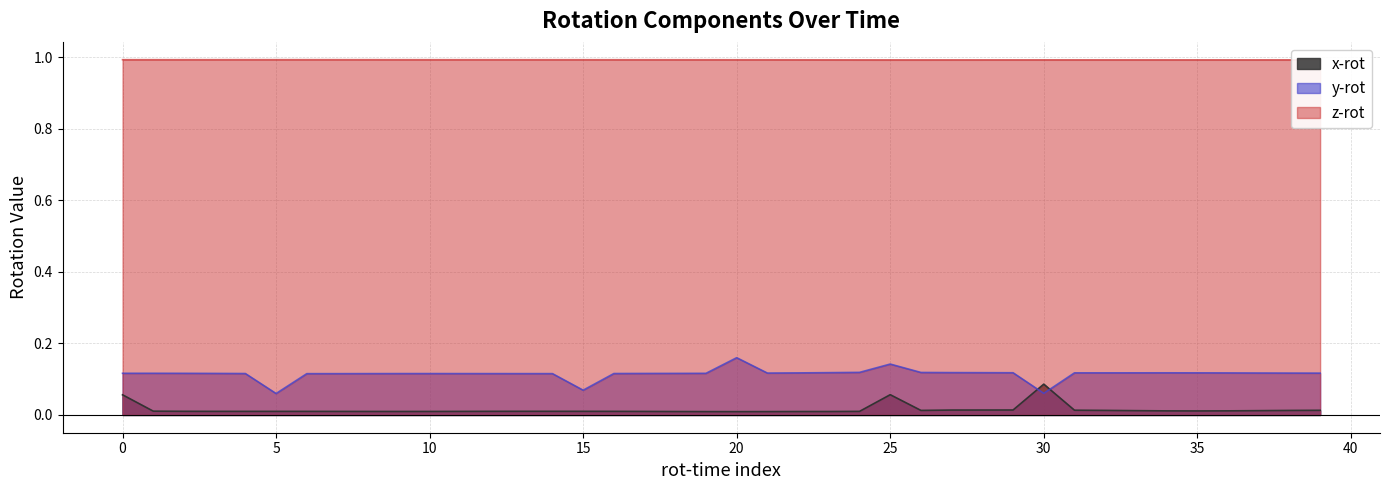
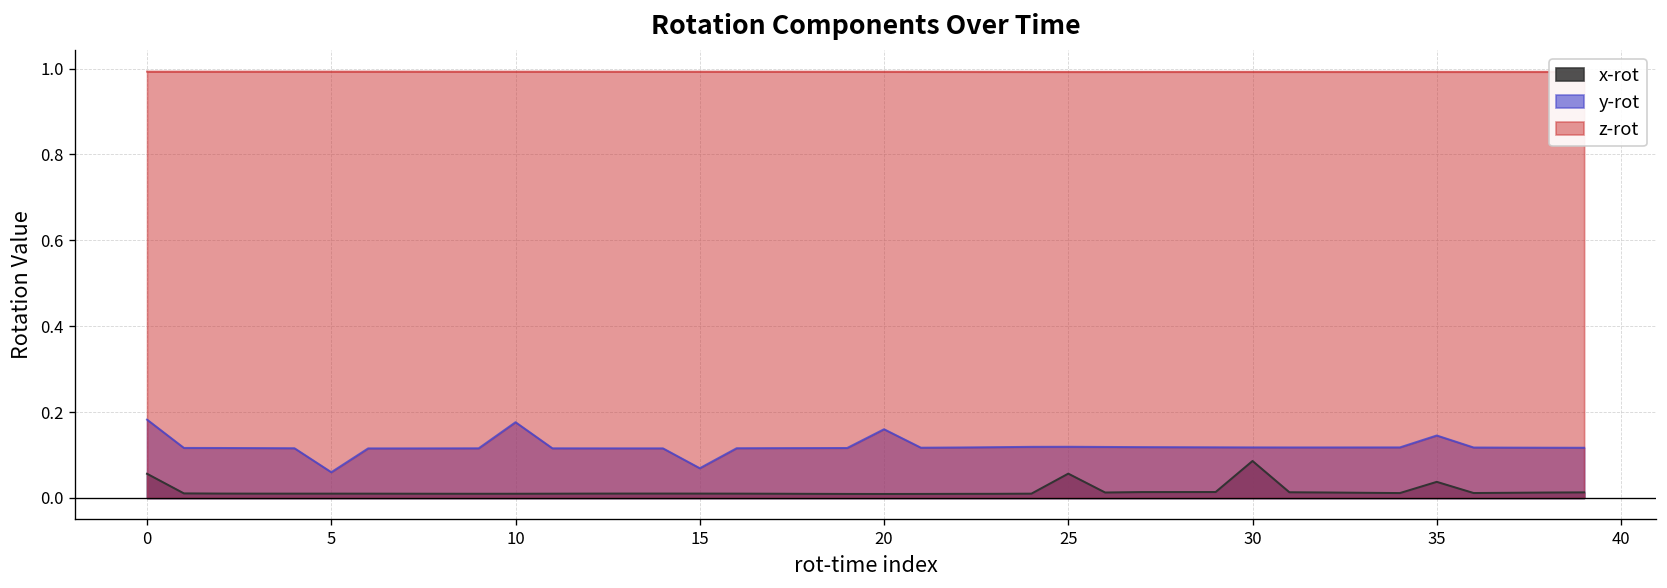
y-rot, 0: 0.12 -> 0.18
y-rot, 10: 0.12 -> 0.18
y-rot, 25: 0.14 -> 0.12
y-rot, 30: 0.06 -> 0.12
x-rot, 35: 0.01 -> 0.04
y-rot, 35: 0.12 -> 0.15
